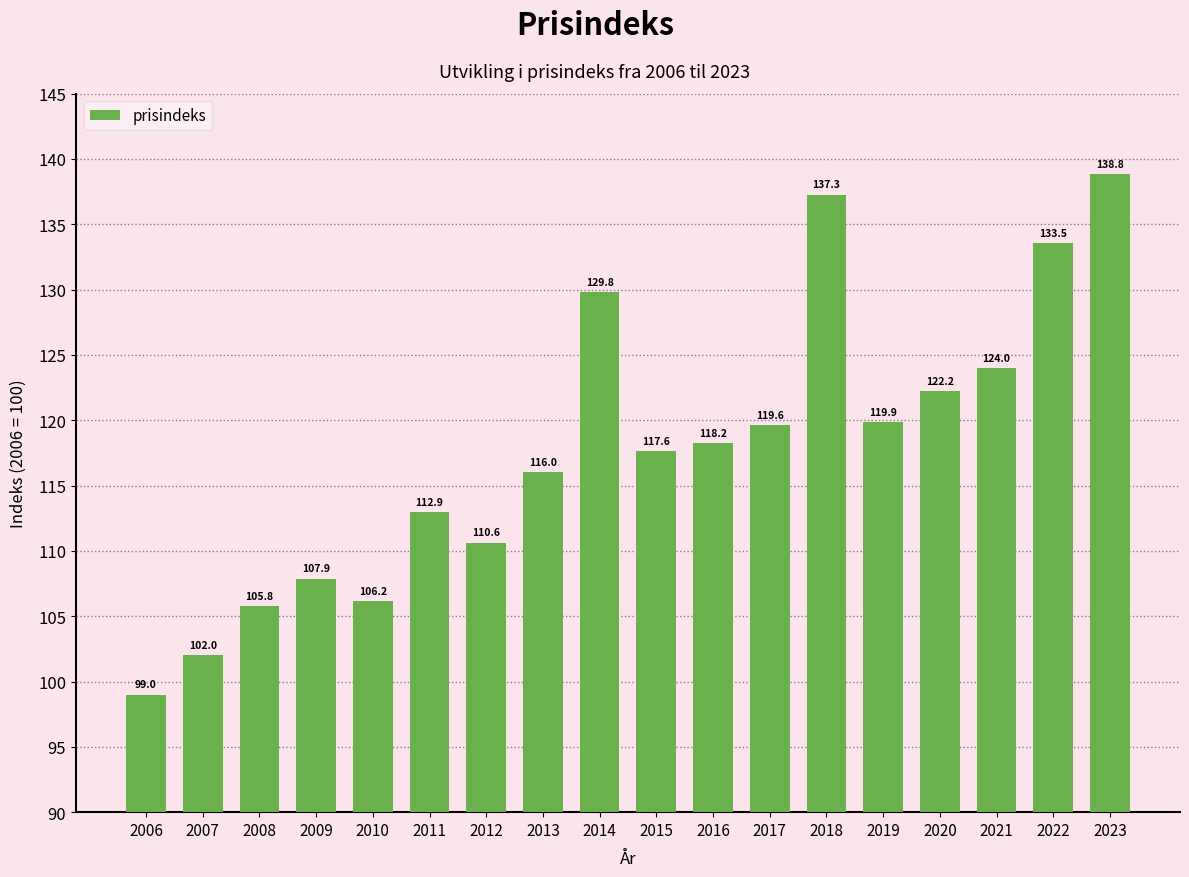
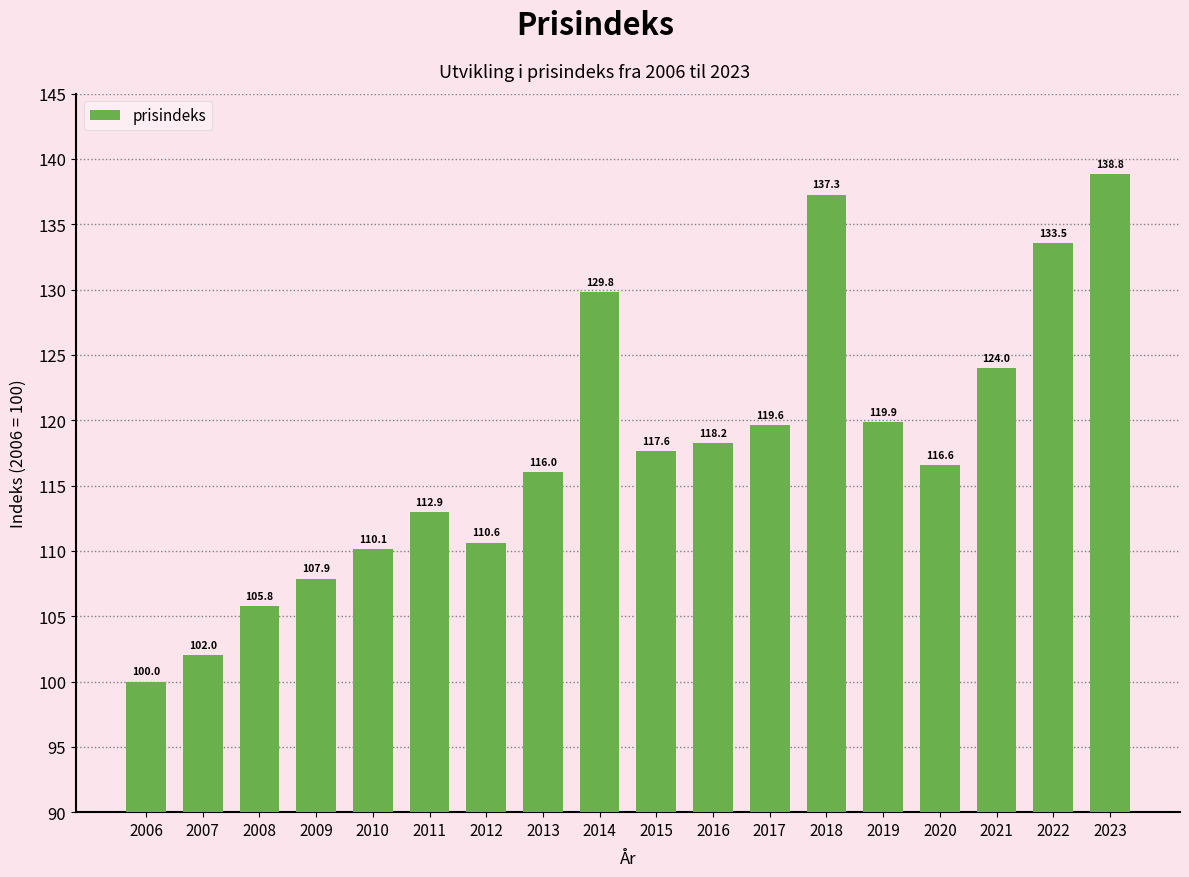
2006: 99.0 -> 100.0
2010: 106.2 -> 110.1
2020: 122.2 -> 116.6
